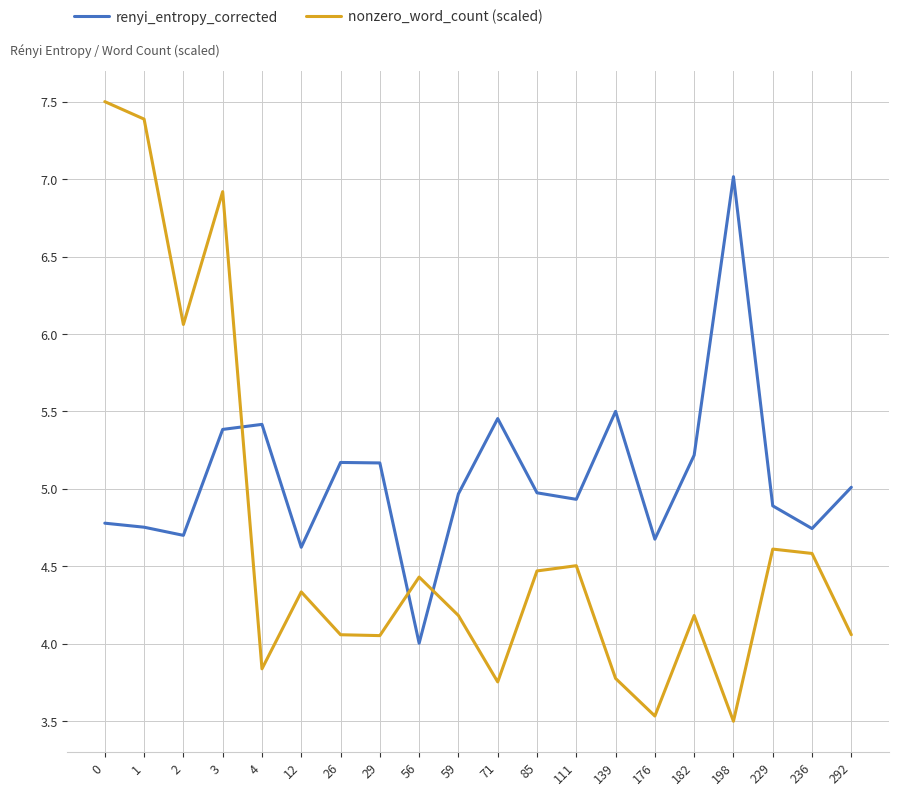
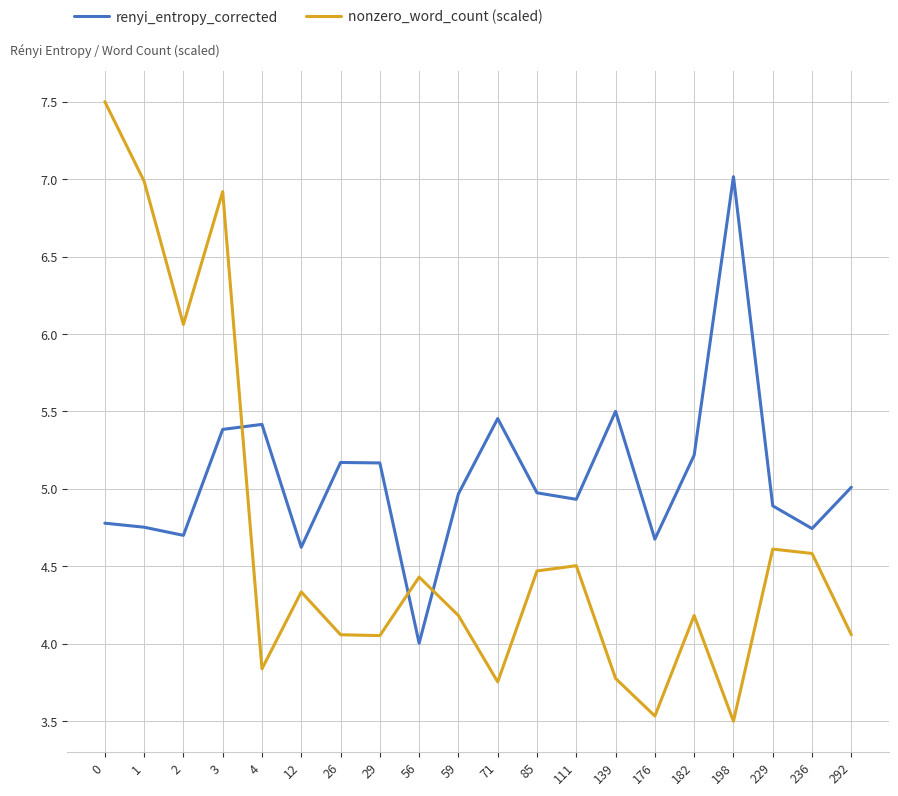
nonzero_word_count (scaled), 1: 7.39 -> 6.99
